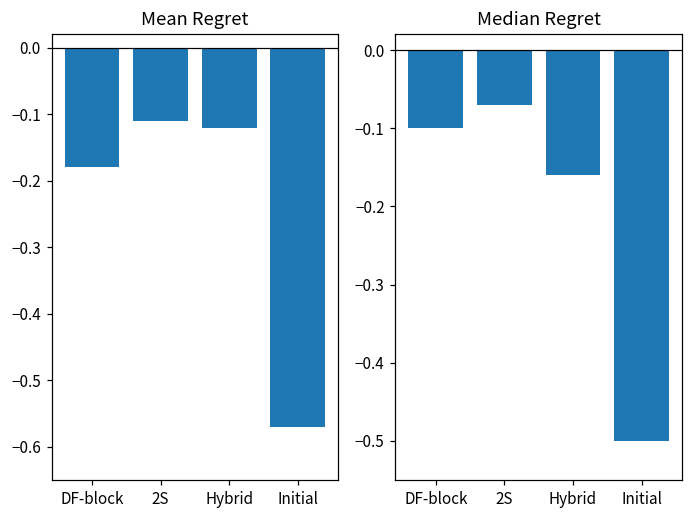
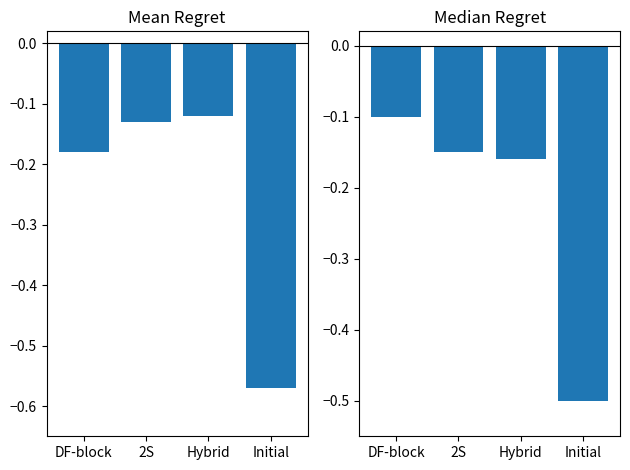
Mean Regret, 2S: -0.11 -> -0.13
Median Regret, 2S: -0.07 -> -0.15
